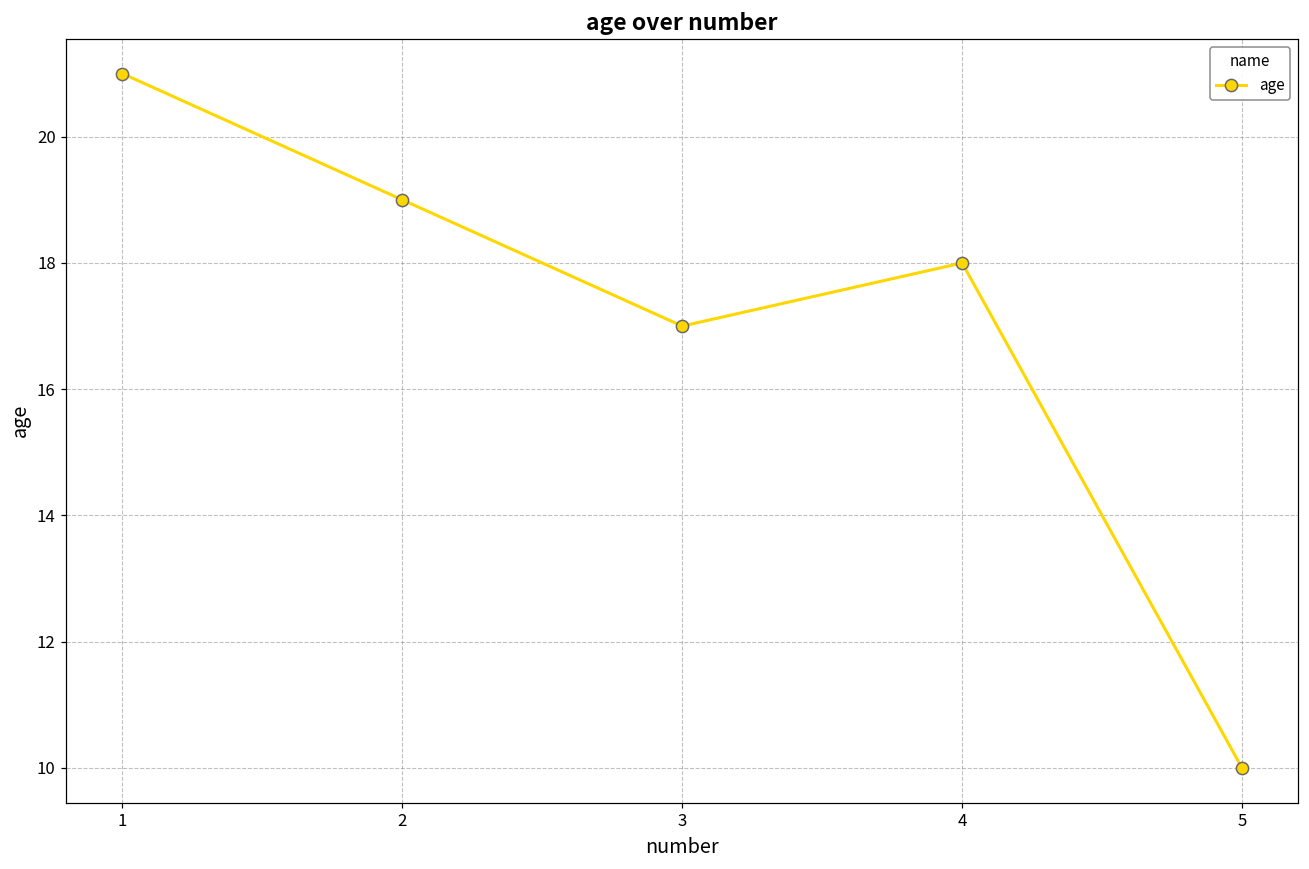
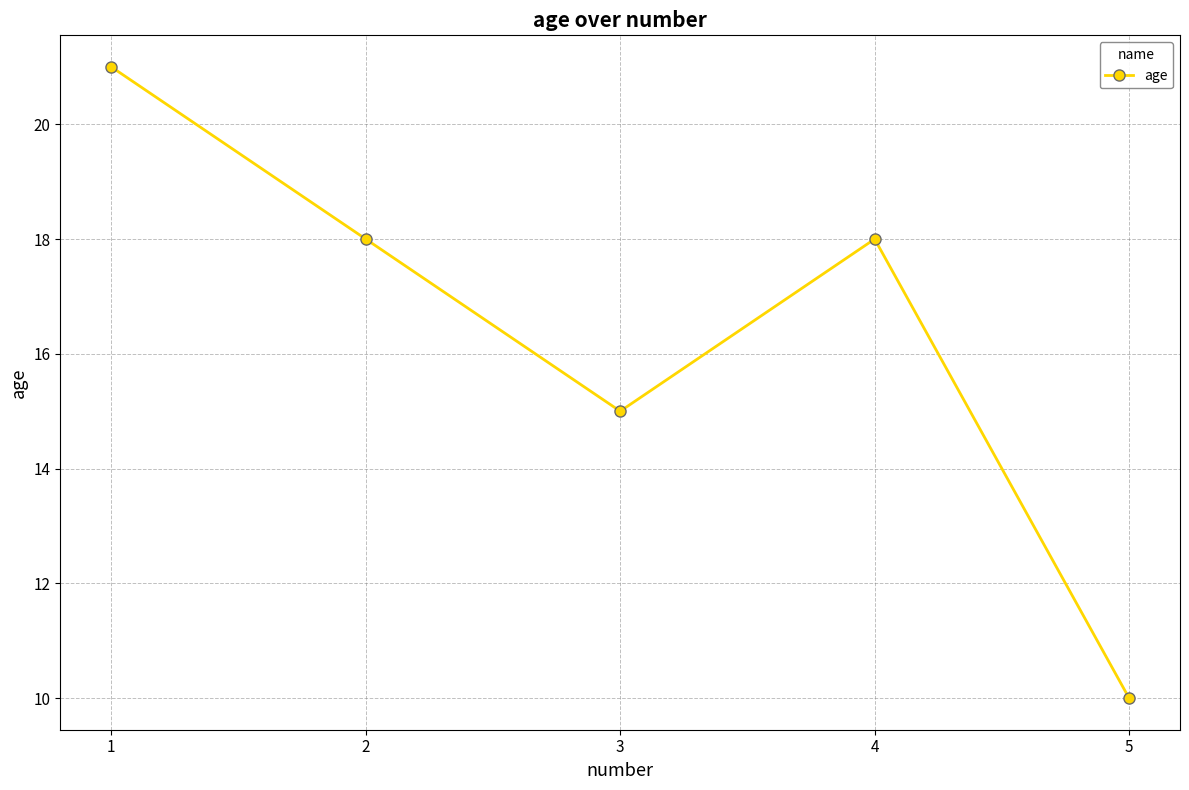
2: 19 -> 18
3: 17 -> 15
